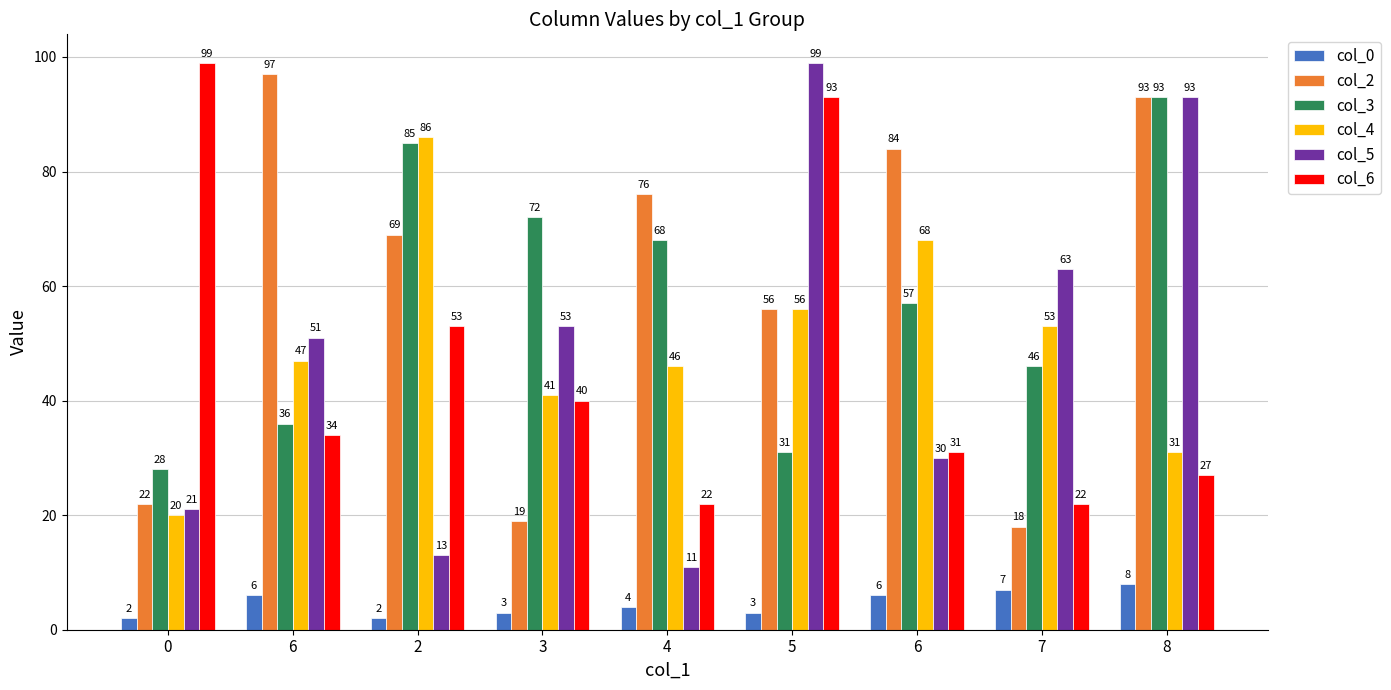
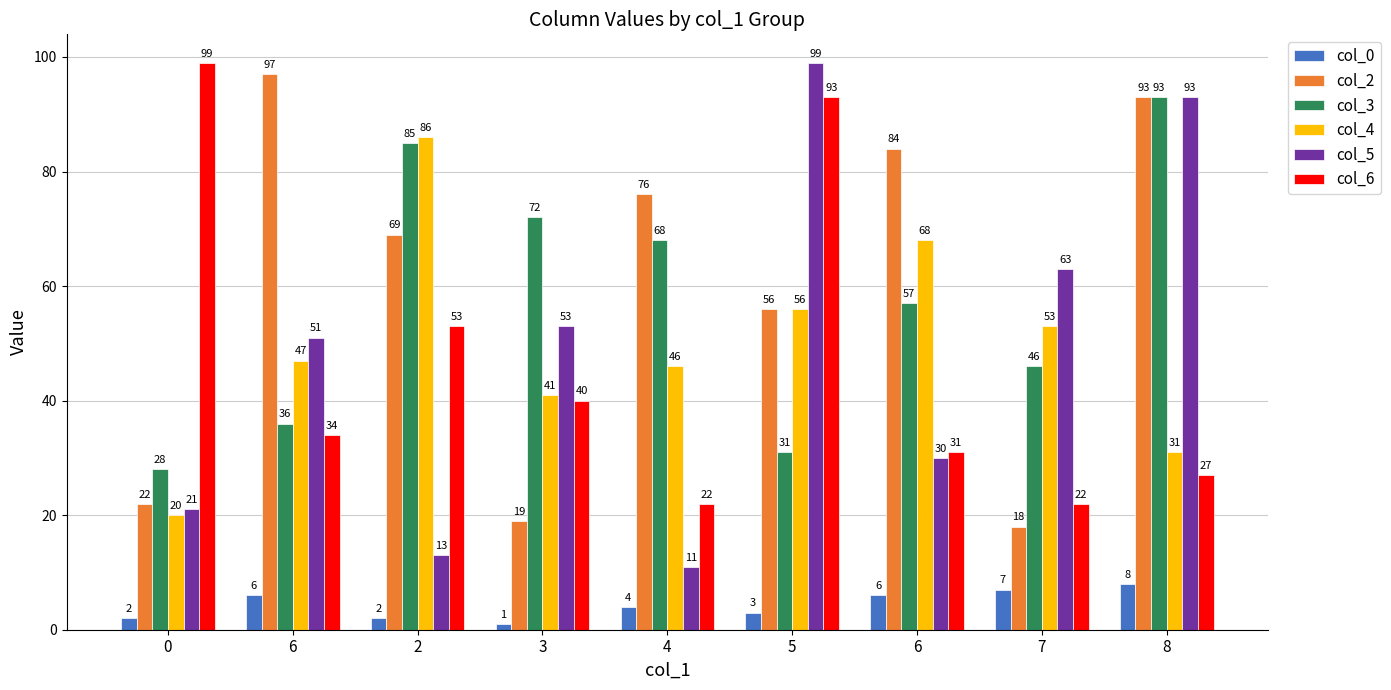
col_0, 3: 3 -> 1
